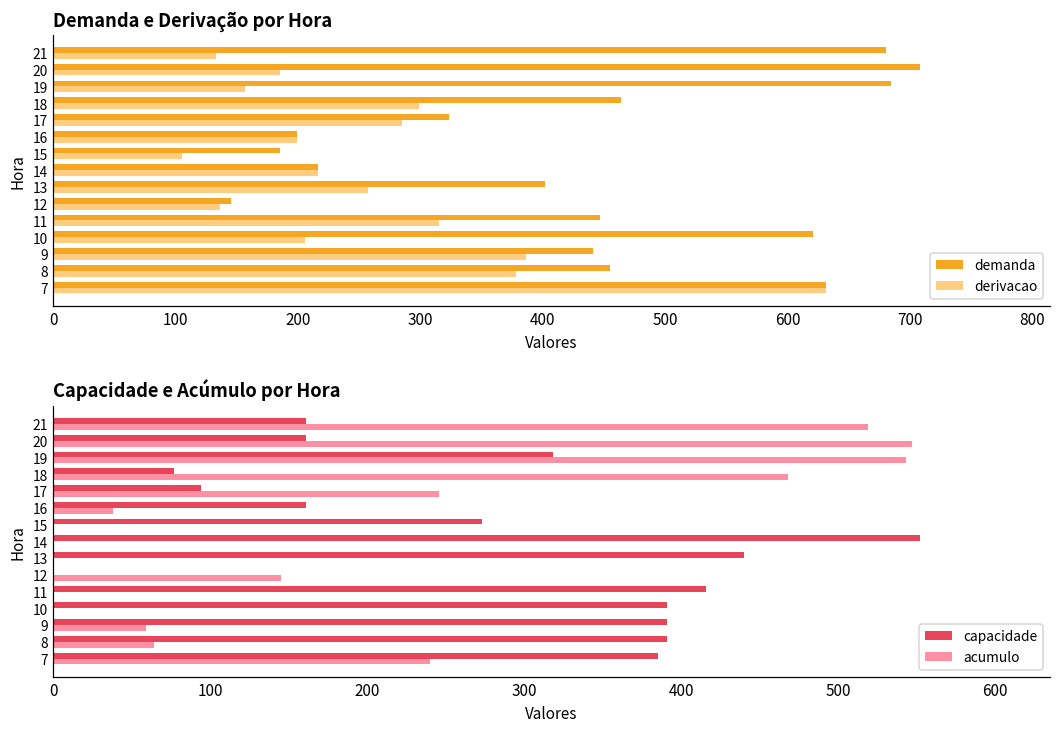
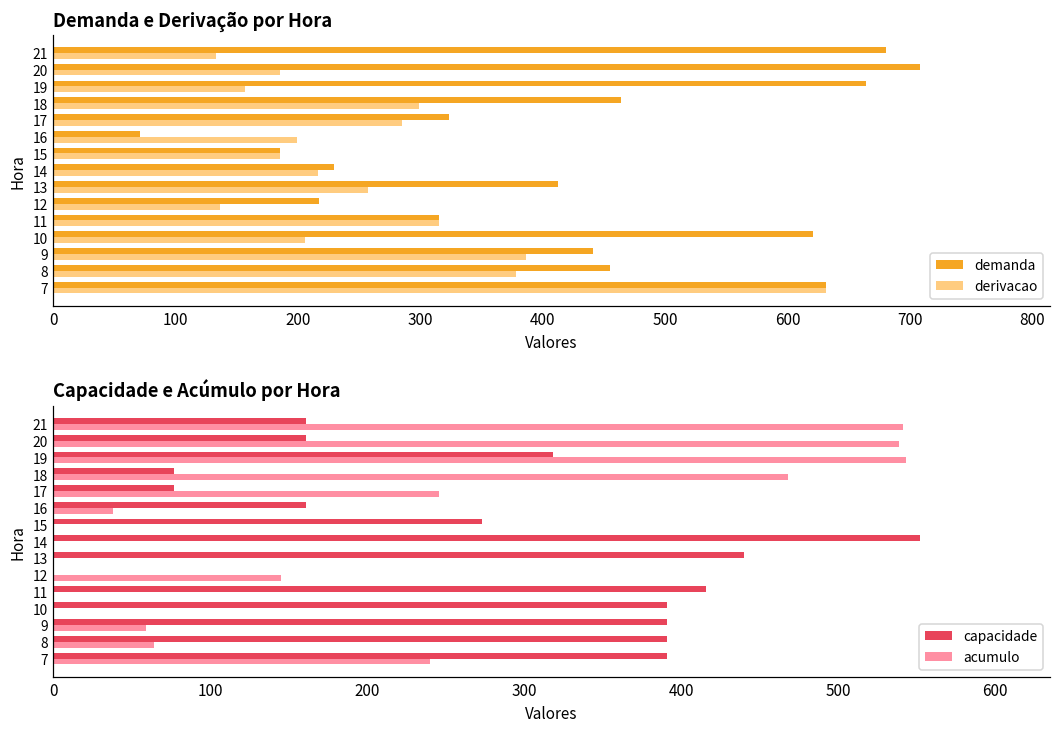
Demanda e Derivação por Hora, demanda, 19: 684 -> 664
Demanda e Derivação por Hora, demanda, 16: 199 -> 71
Demanda e Derivação por Hora, derivacao, 15: 105 -> 185
Demanda e Derivação por Hora, demanda, 14: 216 -> 229
Demanda e Derivação por Hora, demanda, 13: 402 -> 412
Demanda e Derivação por Hora, demanda, 12: 145 -> 217
Demanda e Derivação por Hora, demanda, 11: 447 -> 315
Capacidade e Acúmulo por Hora, acumulo, 21: 519 -> 541
Capacidade e Acúmulo por Hora, acumulo, 20: 547 -> 539
Capacidade e Acúmulo por Hora, capacidade, 17: 94 -> 77
Capacidade e Acúmulo por Hora, capacidade, 7: 385 -> 391
